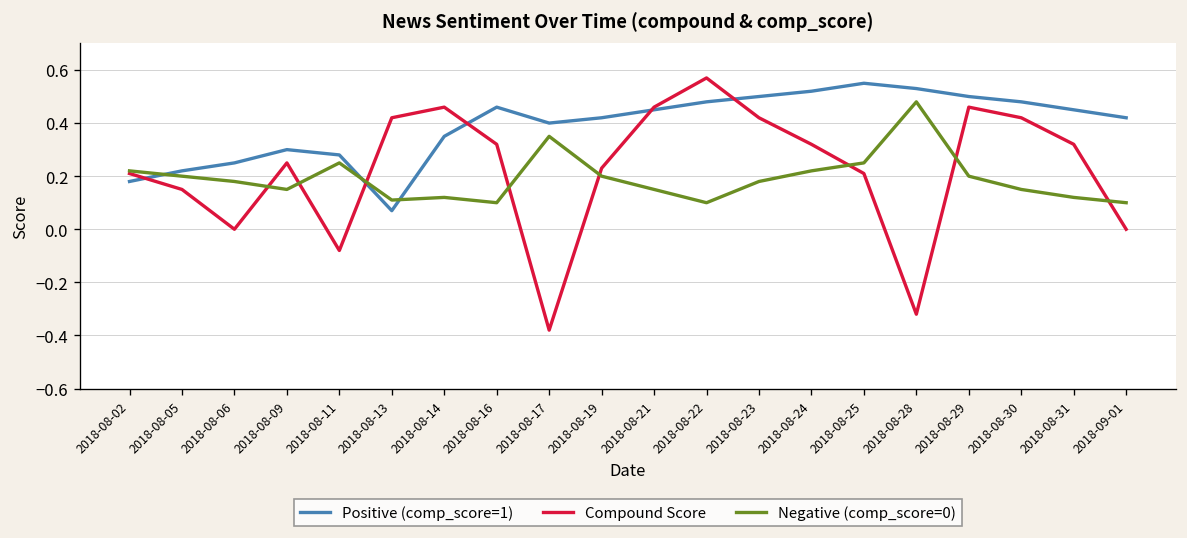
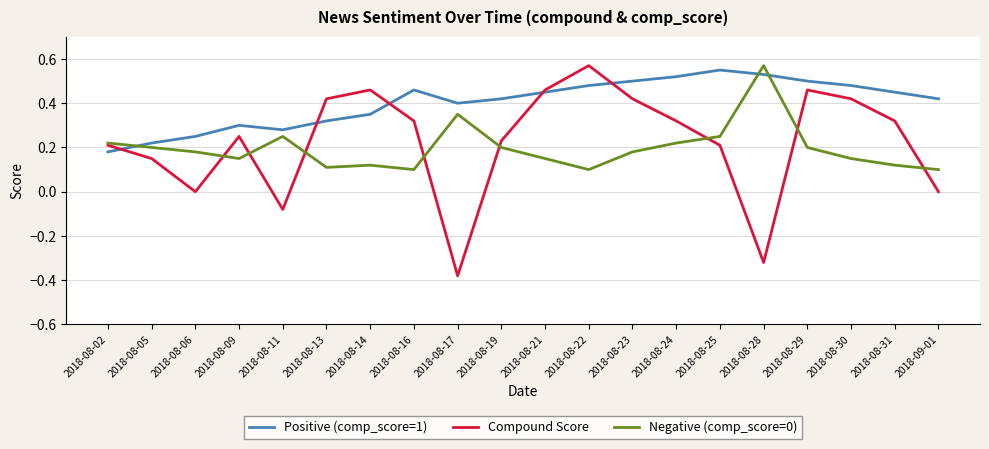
Positive (comp_score=1), 2018-08-13: 0.07 -> 0.32
Negative (comp_score=0), 2018-08-28: 0.48 -> 0.57
